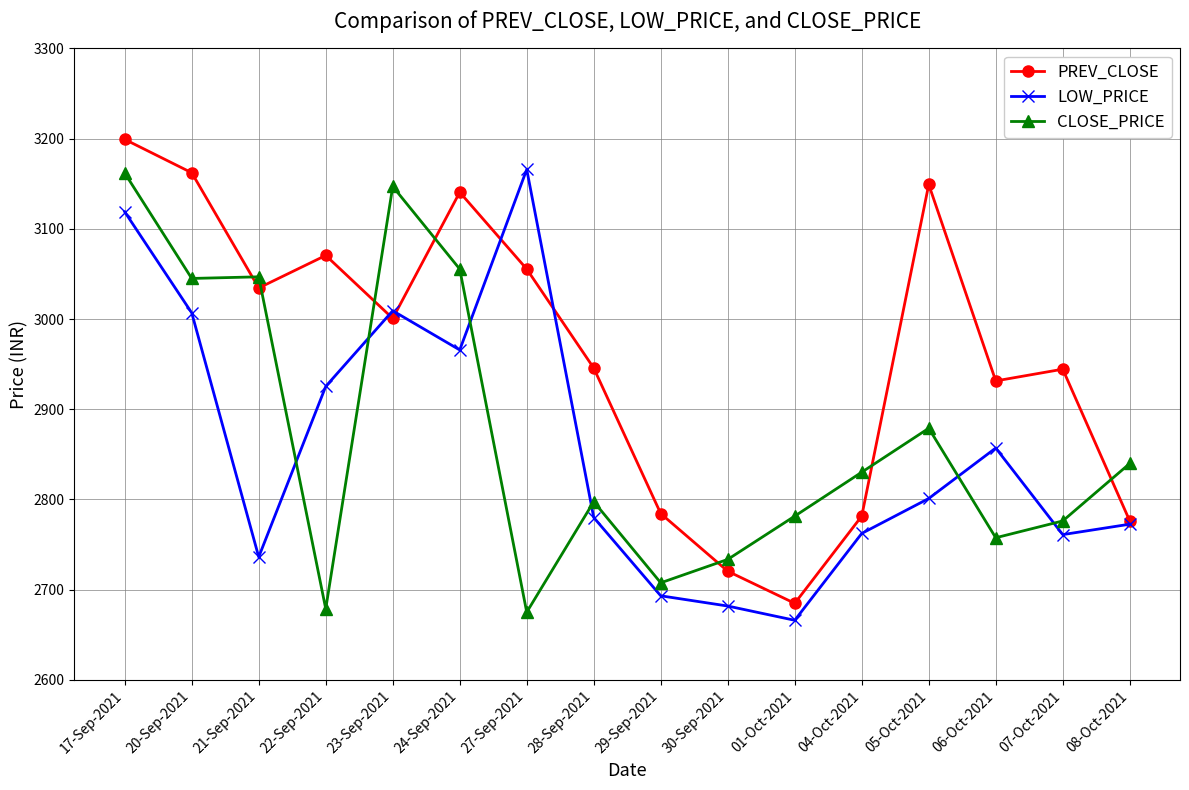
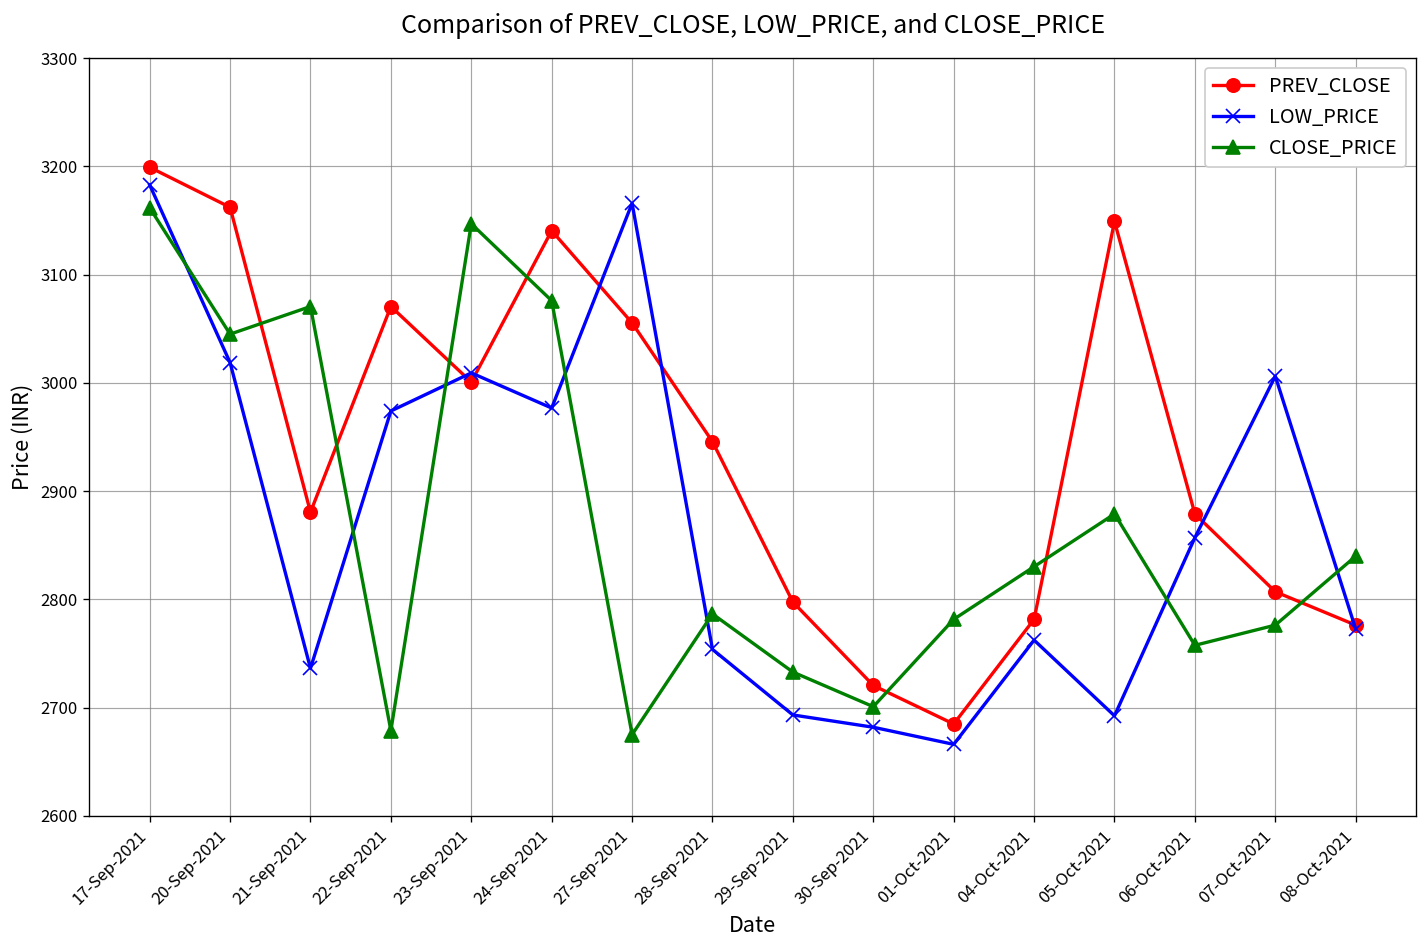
LOW_PRICE, 17-Sep-2021: 3120 -> 3180
LOW_PRICE, 20-Sep-2021: 3010 -> 3020
PREV_CLOSE, 21-Sep-2021: 3030 -> 2880
CLOSE_PRICE, 21-Sep-2021: 3050 -> 3070
LOW_PRICE, 22-Sep-2021: 2930 -> 2970
LOW_PRICE, 24-Sep-2021: 2970 -> 2980
CLOSE_PRICE, 24-Sep-2021: 3060 -> 3080
LOW_PRICE, 28-Sep-2021: 2780 -> 2750
CLOSE_PRICE, 28-Sep-2021: 2800 -> 2790
PREV_CLOSE, 29-Sep-2021: 2780 -> 2800
CLOSE_PRICE, 29-Sep-2021: 2710 -> 2730
CLOSE_PRICE, 30-Sep-2021: 2730 -> 2700
LOW_PRICE, 05-Oct-2021: 2800 -> 2690
PREV_CLOSE, 06-Oct-2021: 2930 -> 2880
PREV_CLOSE, 07-Oct-2021: 2940 -> 2810
LOW_PRICE, 07-Oct-2021: 2760 -> 3010
